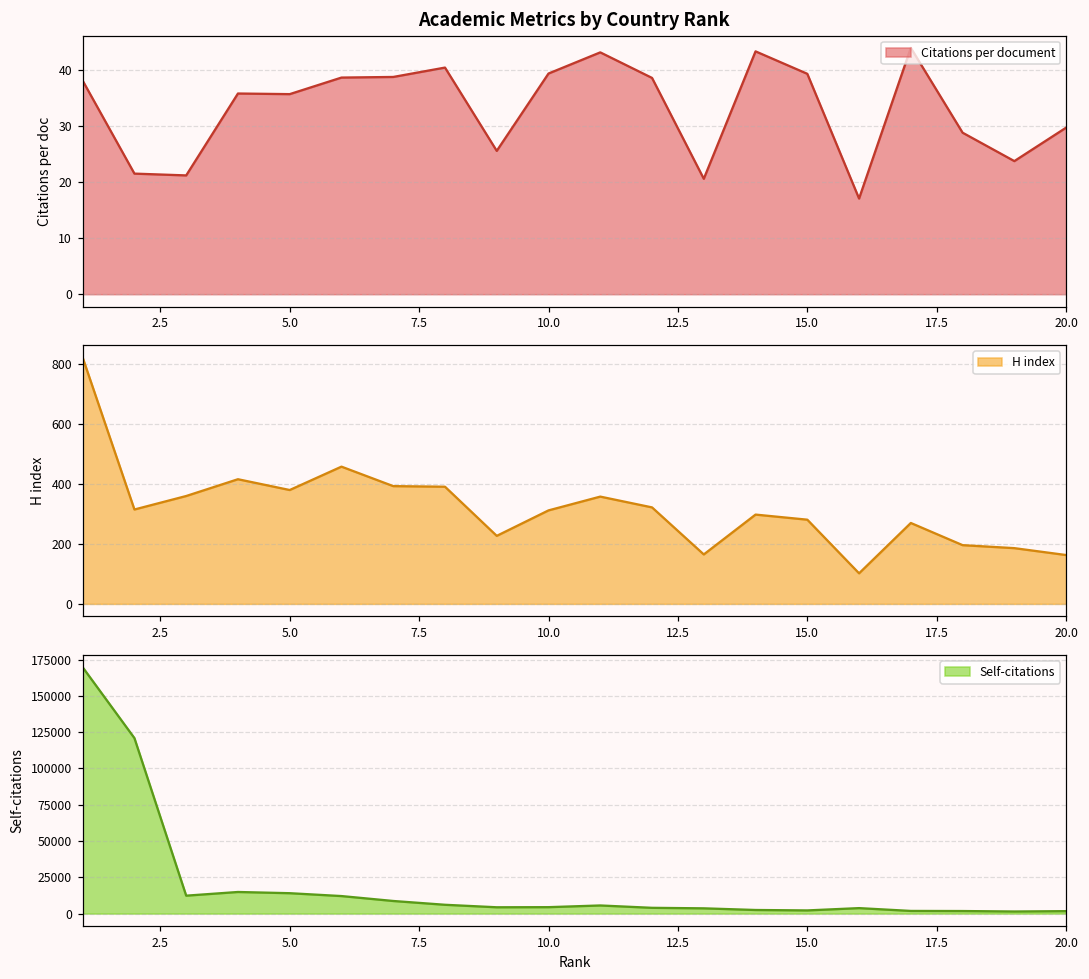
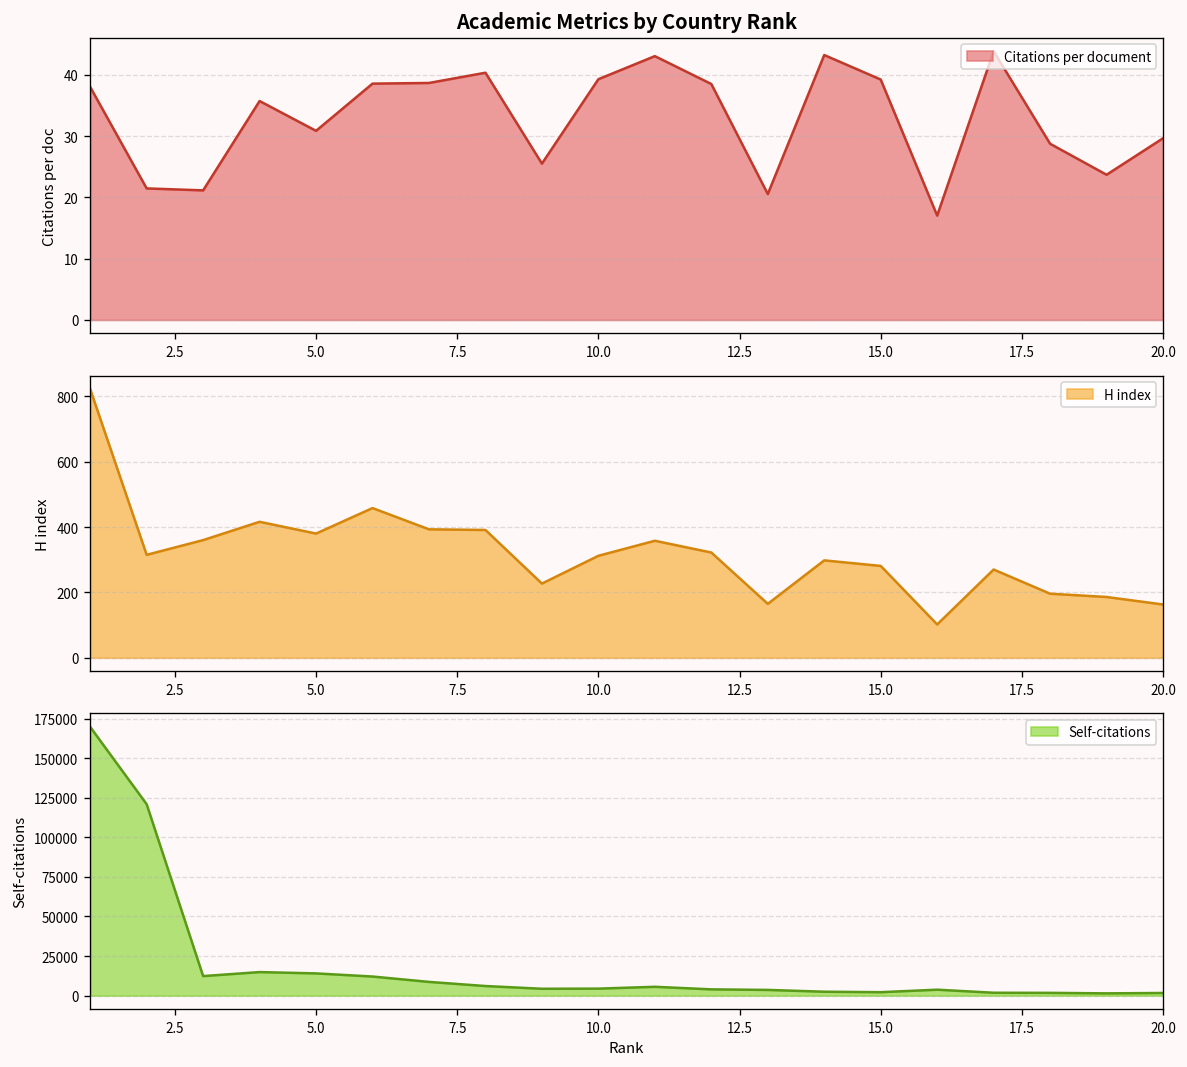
Academic Metrics by Country Rank, 5.0: 36 -> 31
